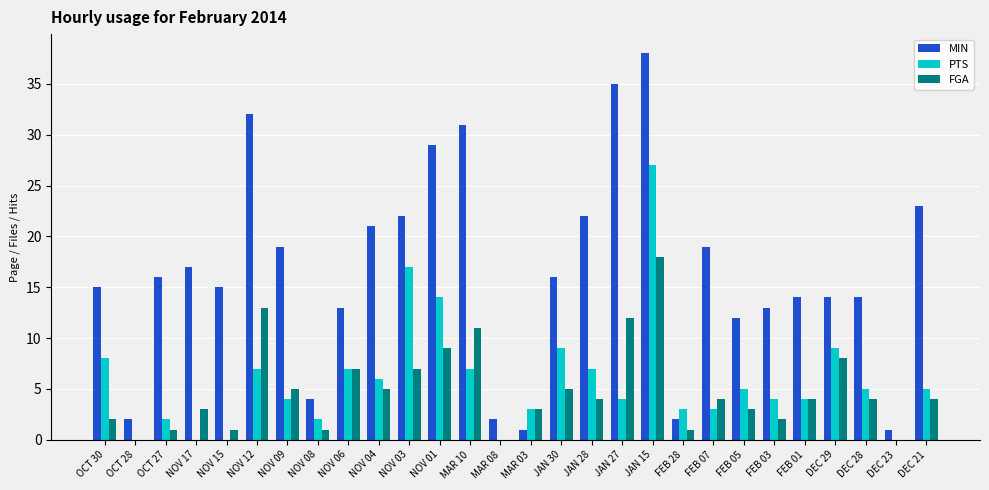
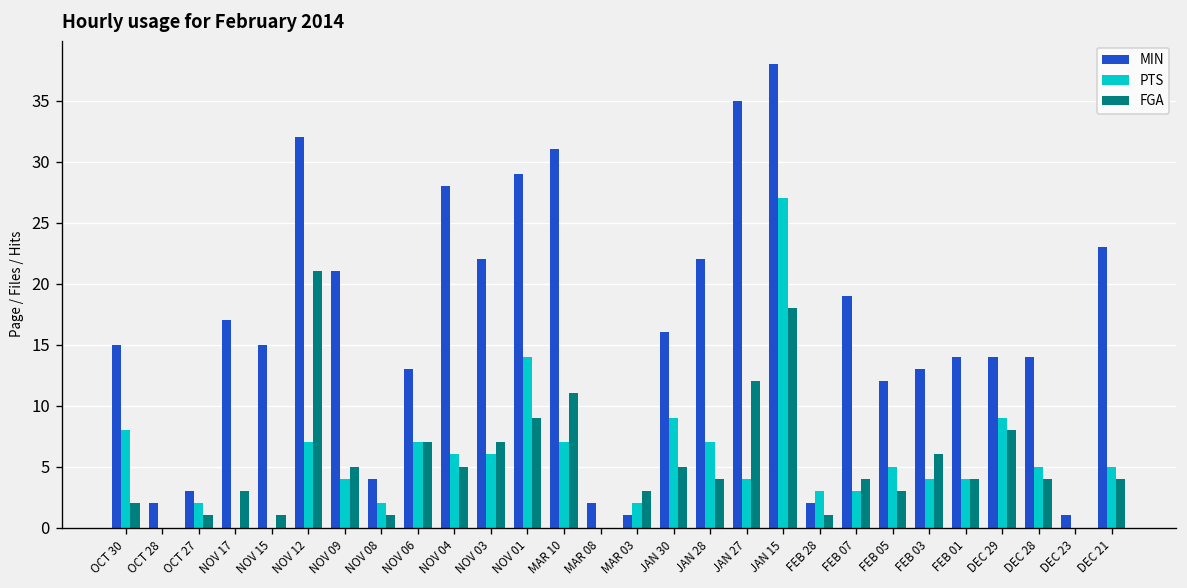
MIN, OCT 27: 16 -> 3
FGA, NOV 12: 13 -> 21
MIN, NOV 09: 19 -> 21
MIN, NOV 04: 21 -> 28
PTS, NOV 03: 17 -> 6
PTS, MAR 03: 3 -> 2
FGA, FEB 03: 2 -> 6
